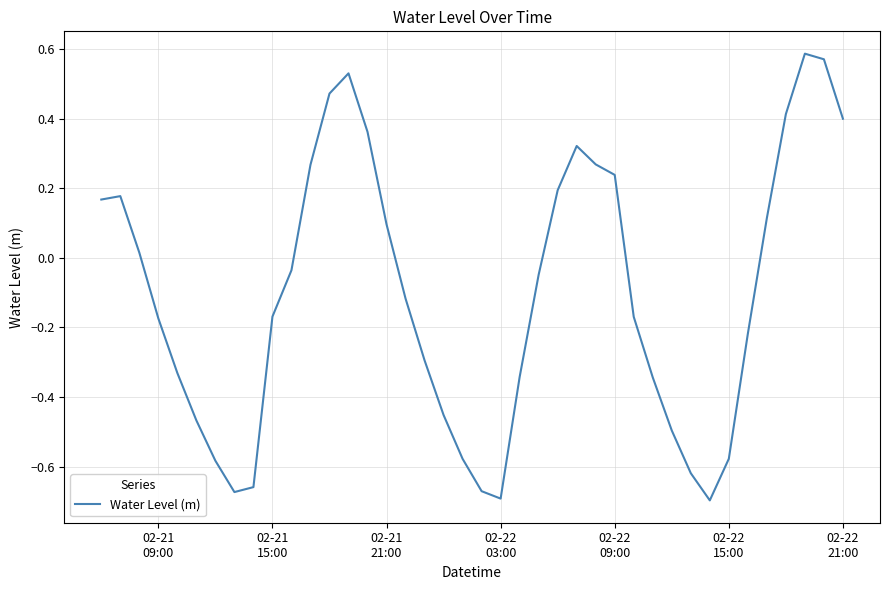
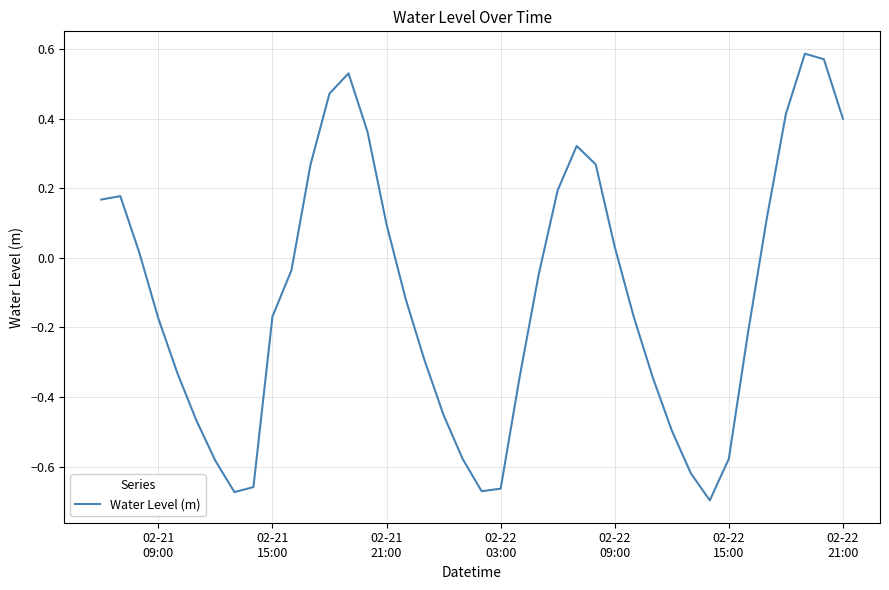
02-22 03:00: -0.69 -> -0.66
02-22 09:00: 0.24 -> 0.03
